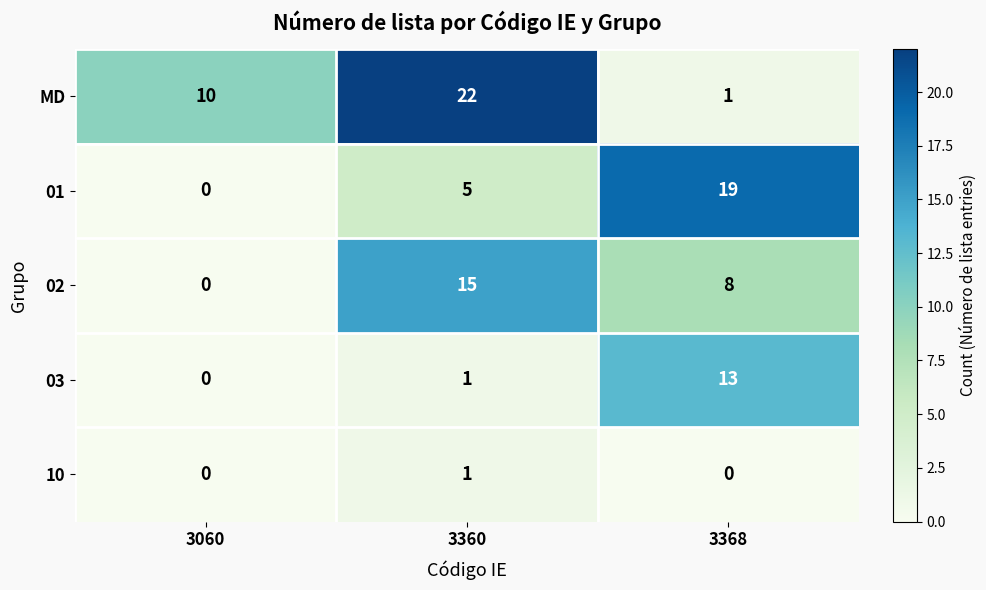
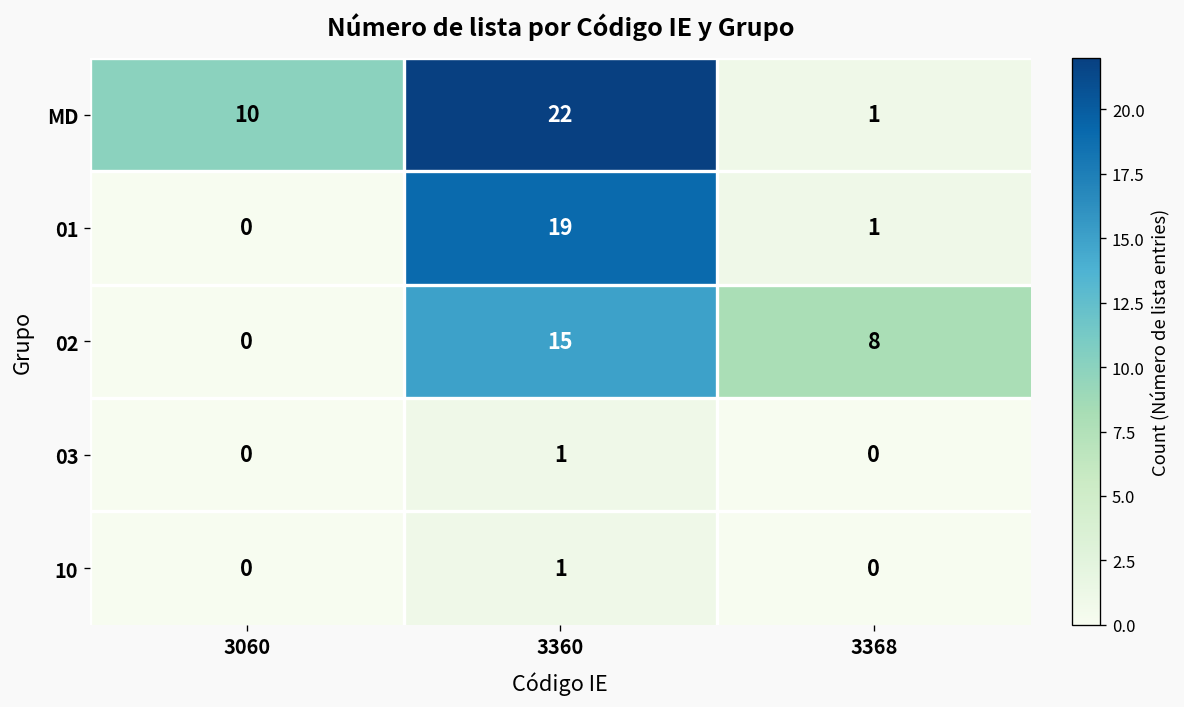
01, 3360: 5 -> 19
01, 3368: 19 -> 1
03, 3368: 13 -> 0
